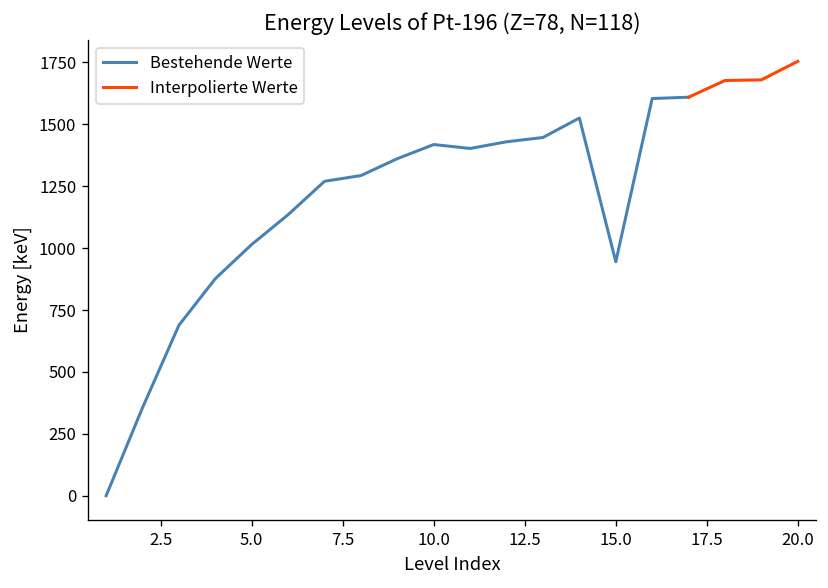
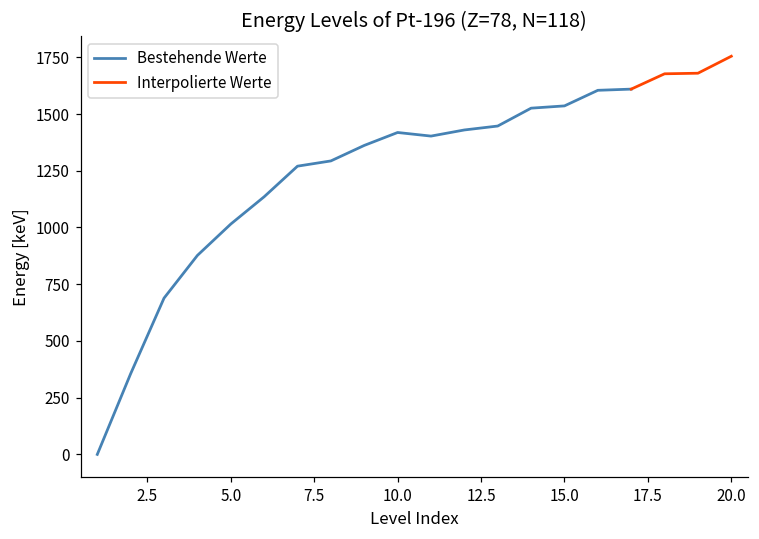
Bestehende Werte, 15.0: 950 -> 1540
